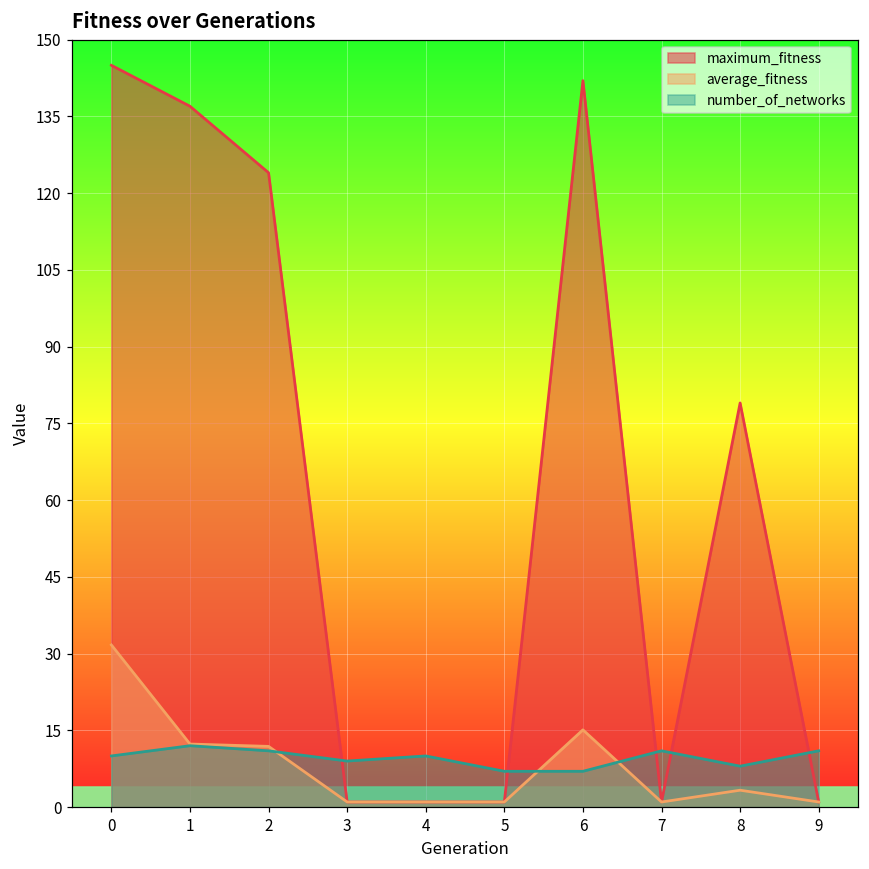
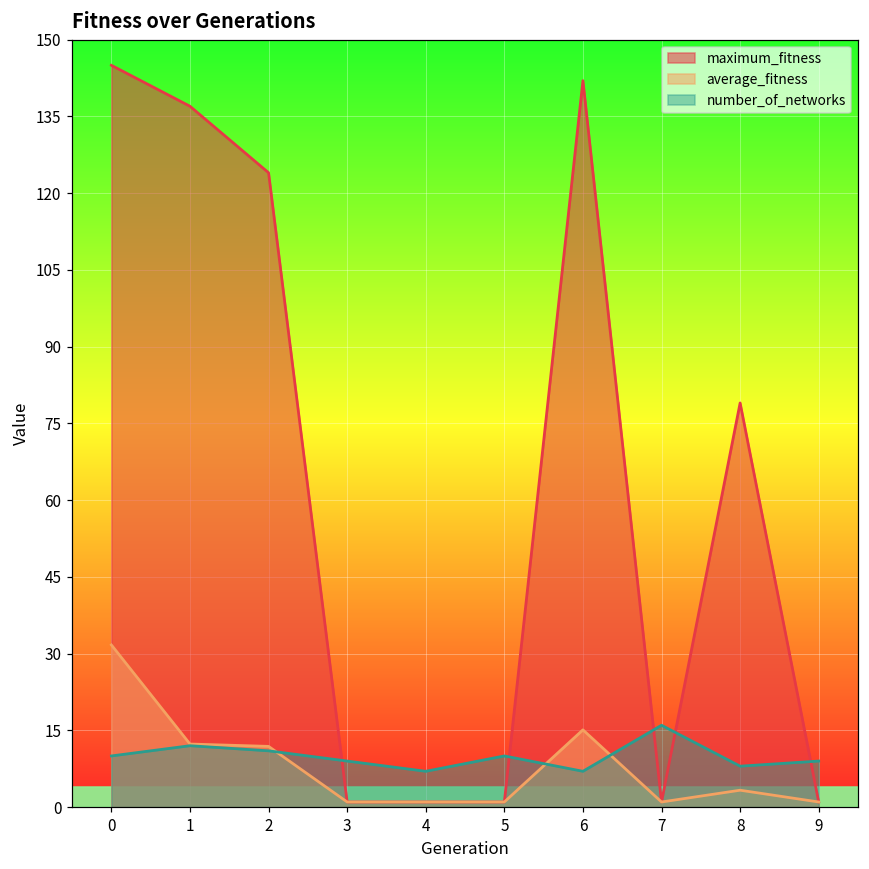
number_of_networks, 4: 10 -> 7
number_of_networks, 5: 7 -> 10
number_of_networks, 7: 11 -> 16
number_of_networks, 9: 11 -> 9
